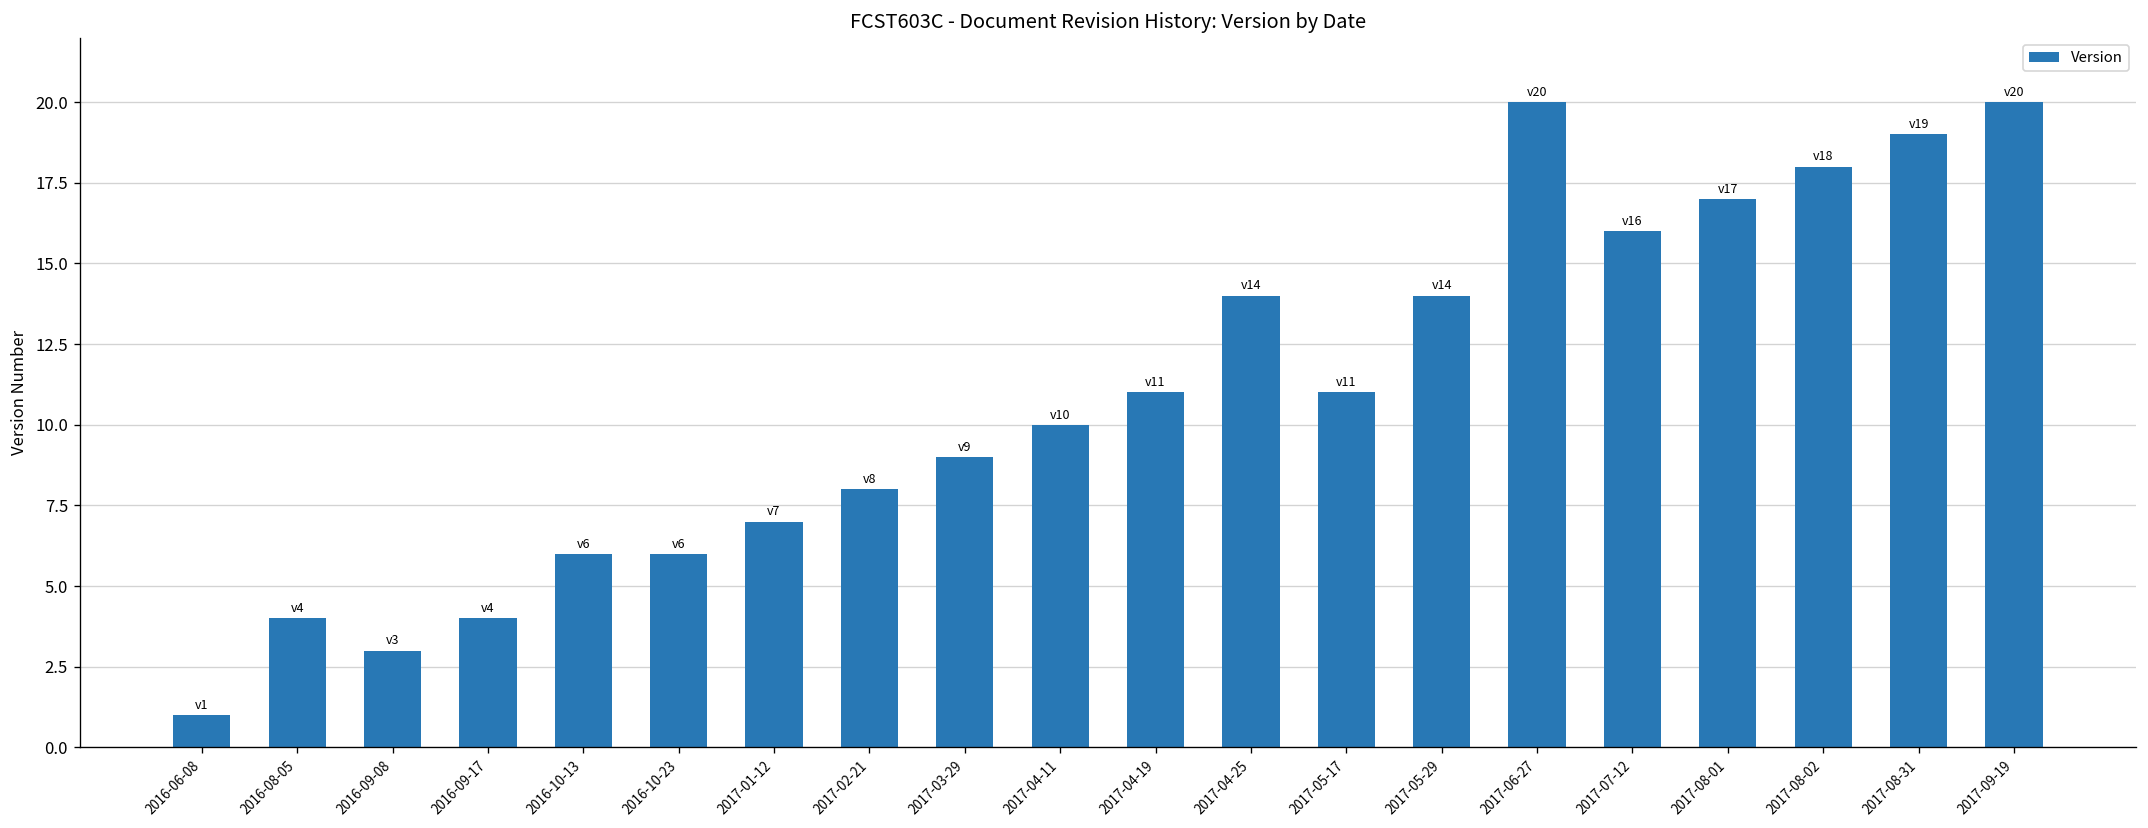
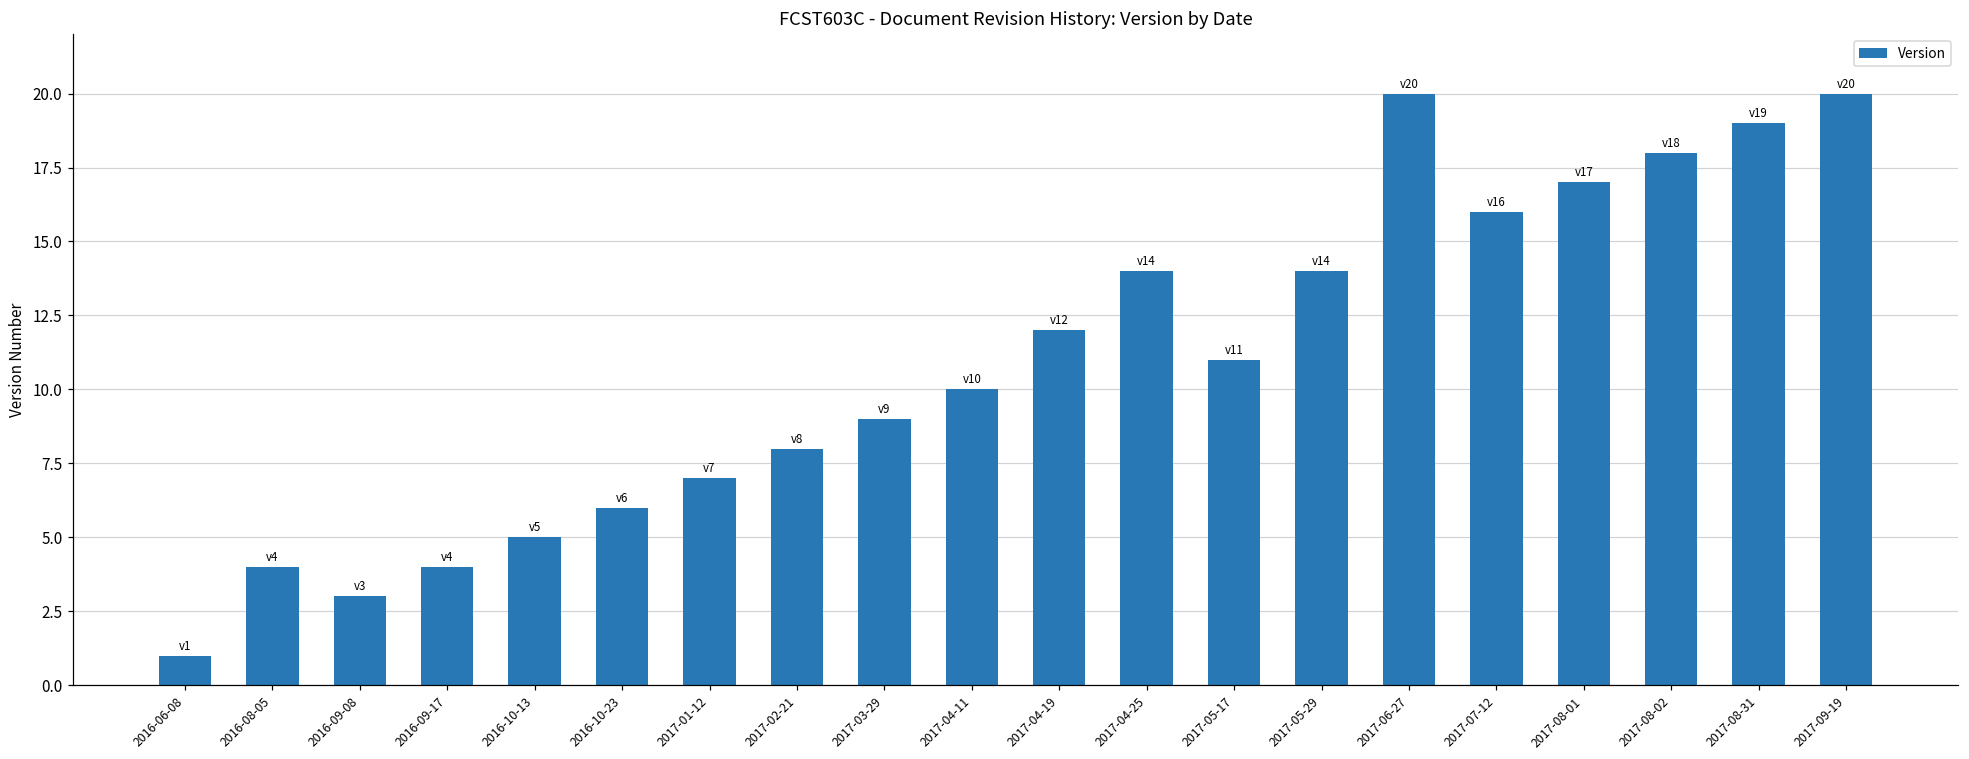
2016-10-13: 6 -> 5
2017-04-19: 11 -> 12
